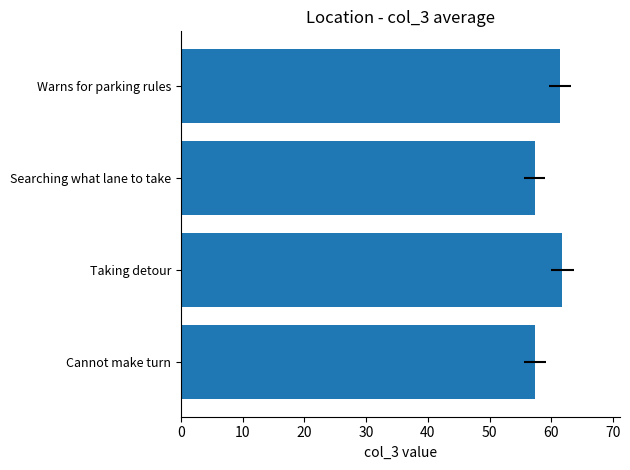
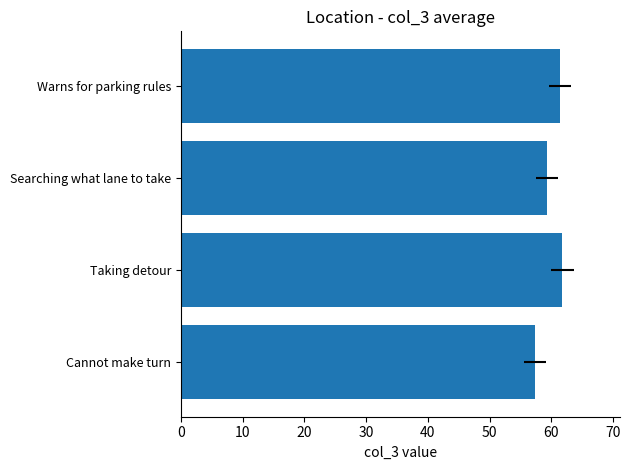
Searching what lane to take: 57 -> 59
